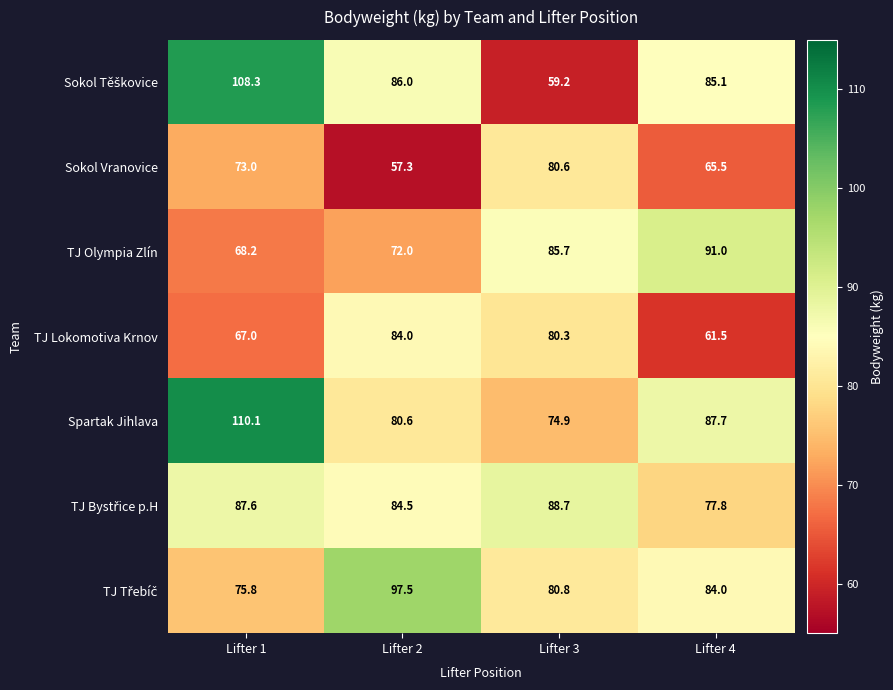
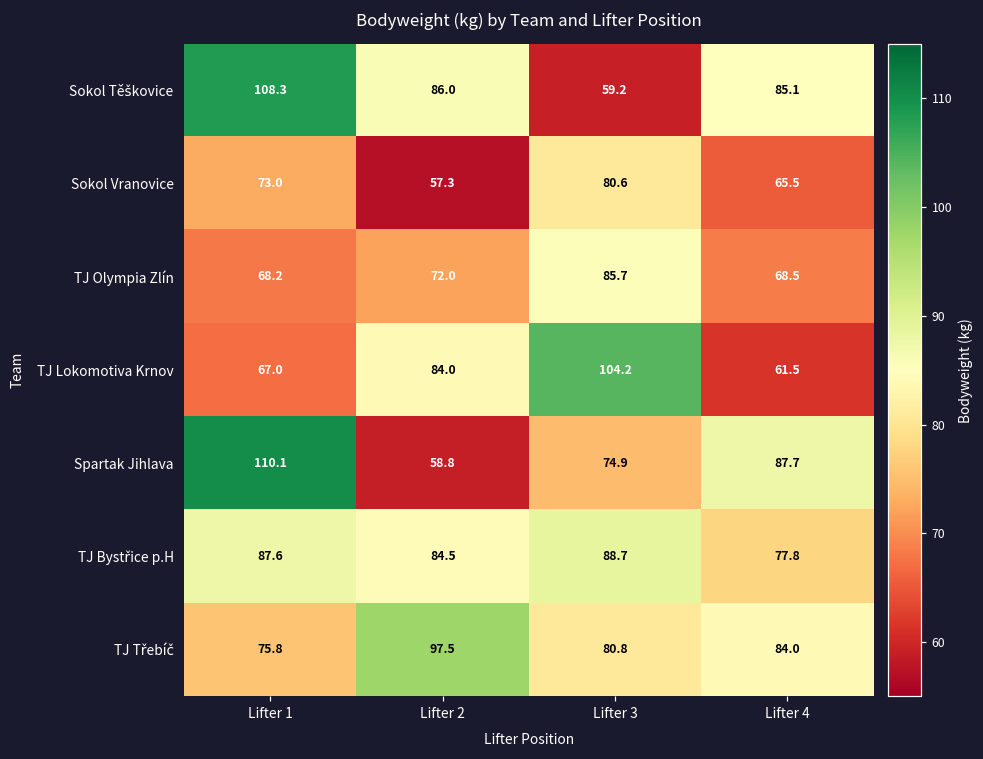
TJ Olympia Zlín, Lifter 4: 91.0 -> 68.5
TJ Lokomotiva Krnov, Lifter 3: 80.3 -> 104.2
Spartak Jihlava, Lifter 2: 80.6 -> 58.8
